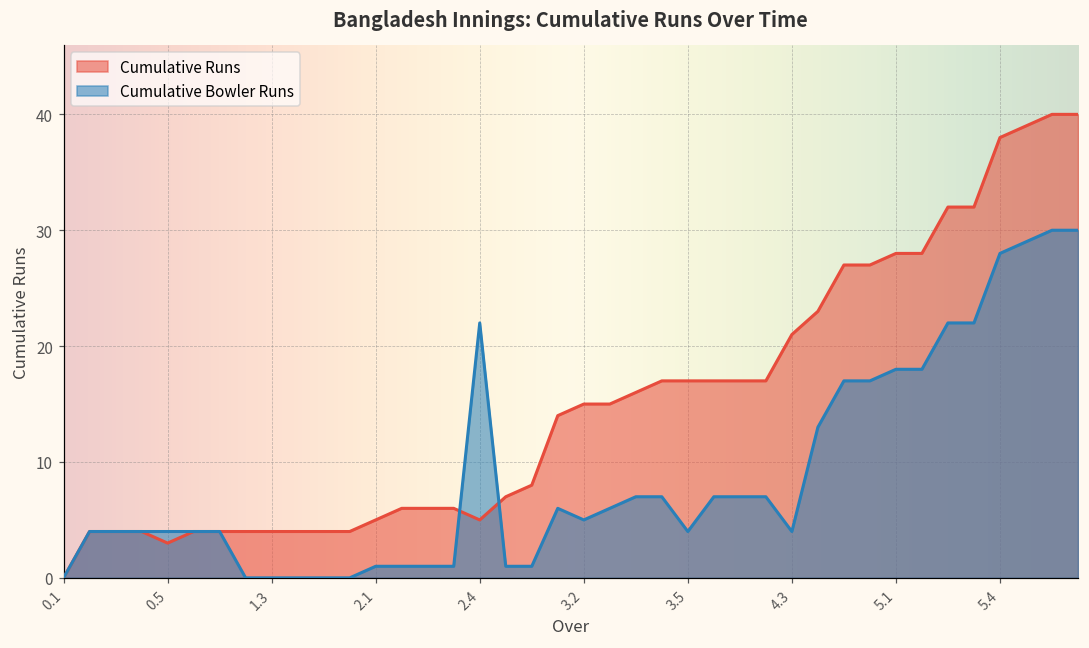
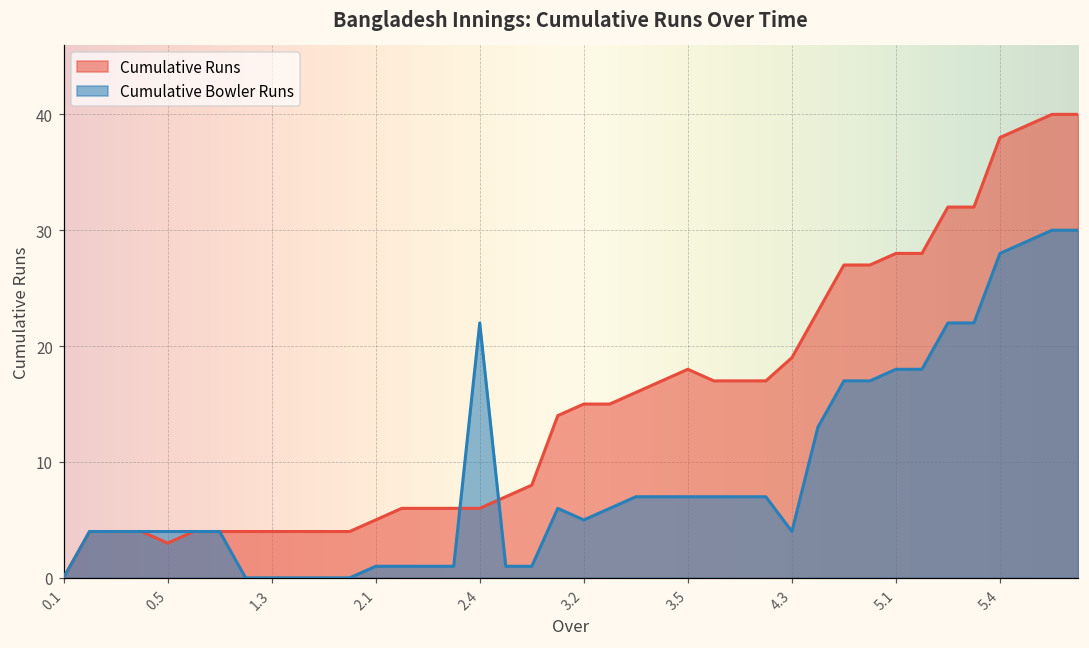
Cumulative Runs, 2.4: 5 -> 6
Cumulative Runs, 3.5: 17 -> 18
Cumulative Bowler Runs, 3.5: 4 -> 7
Cumulative Runs, 4.3: 21 -> 19
